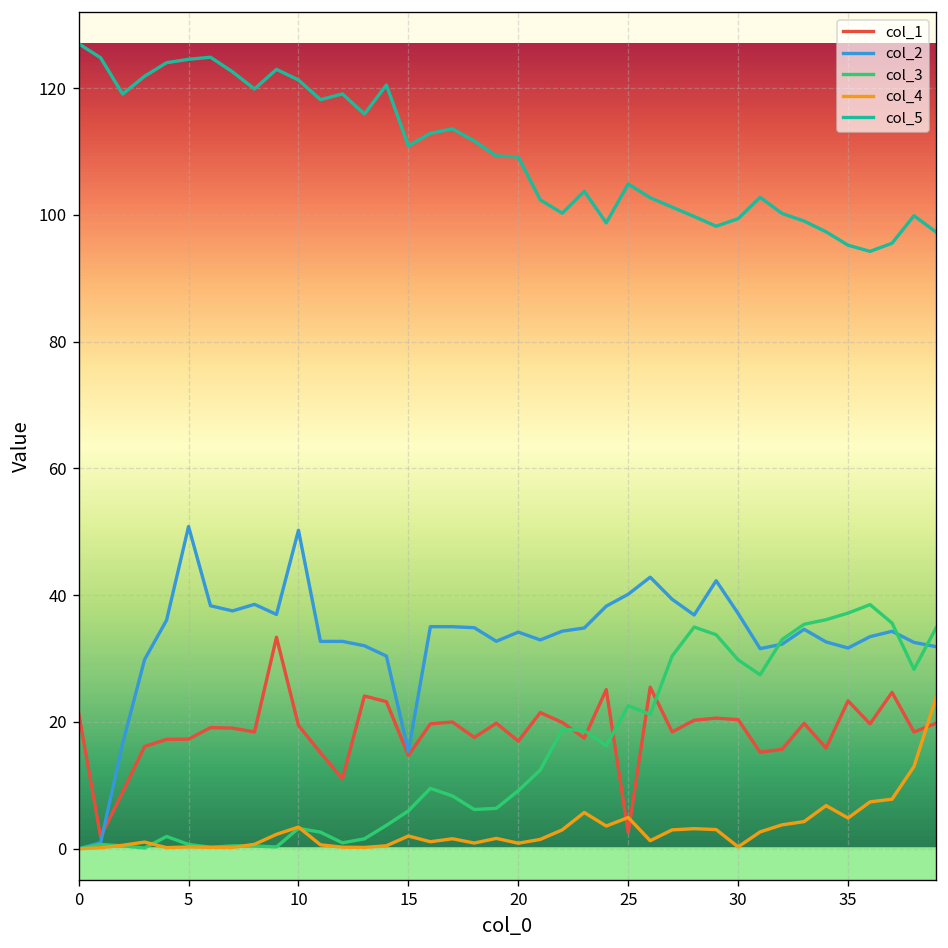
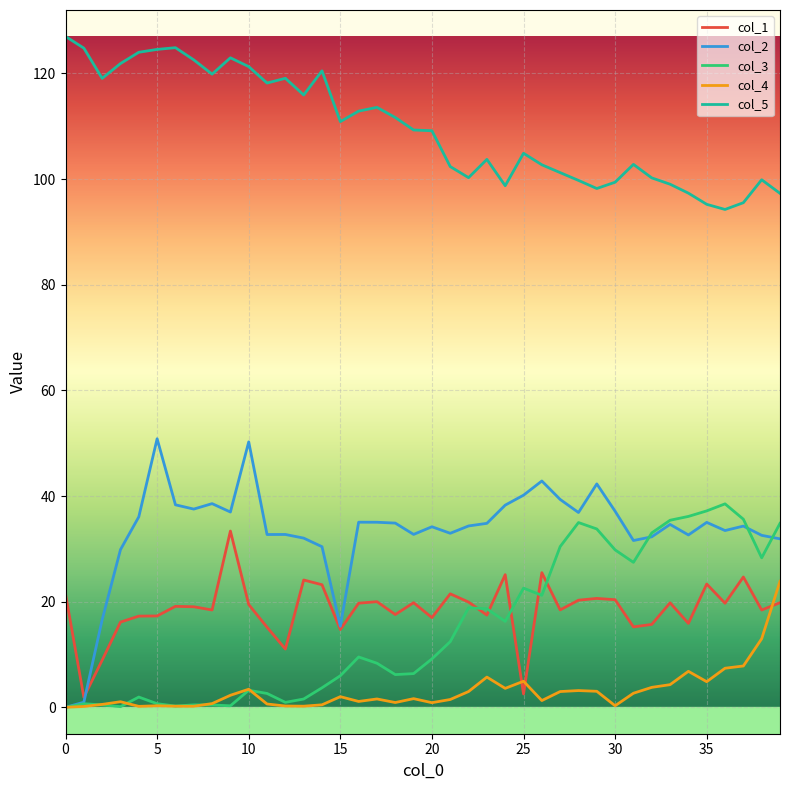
col_2, 35: 32 -> 35
